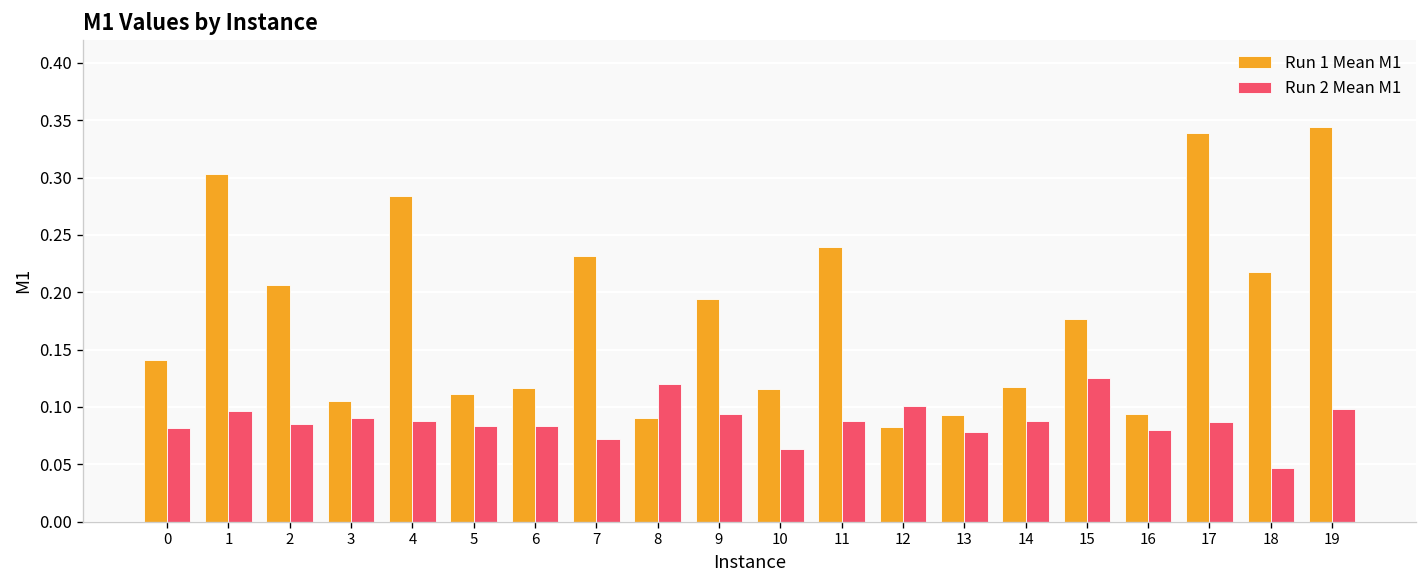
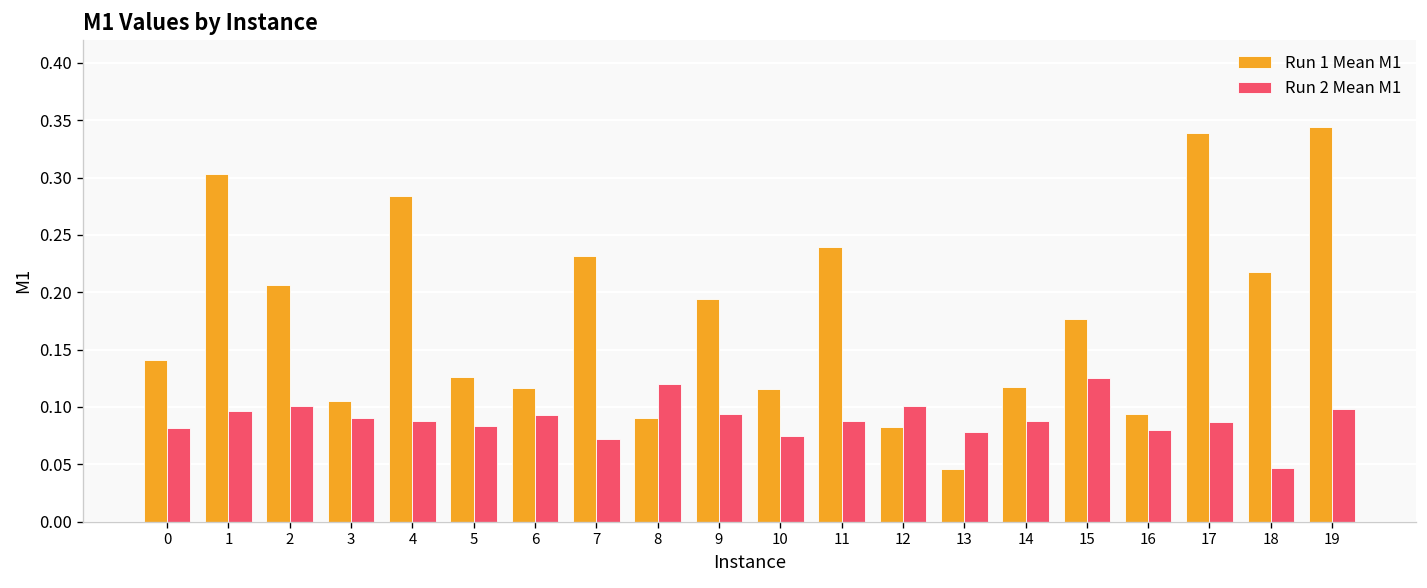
Run 2 Mean M1, 2: 0.08 -> 0.10
Run 1 Mean M1, 5: 0.11 -> 0.13
Run 2 Mean M1, 6: 0.08 -> 0.09
Run 2 Mean M1, 10: 0.06 -> 0.07
Run 1 Mean M1, 13: 0.09 -> 0.05
